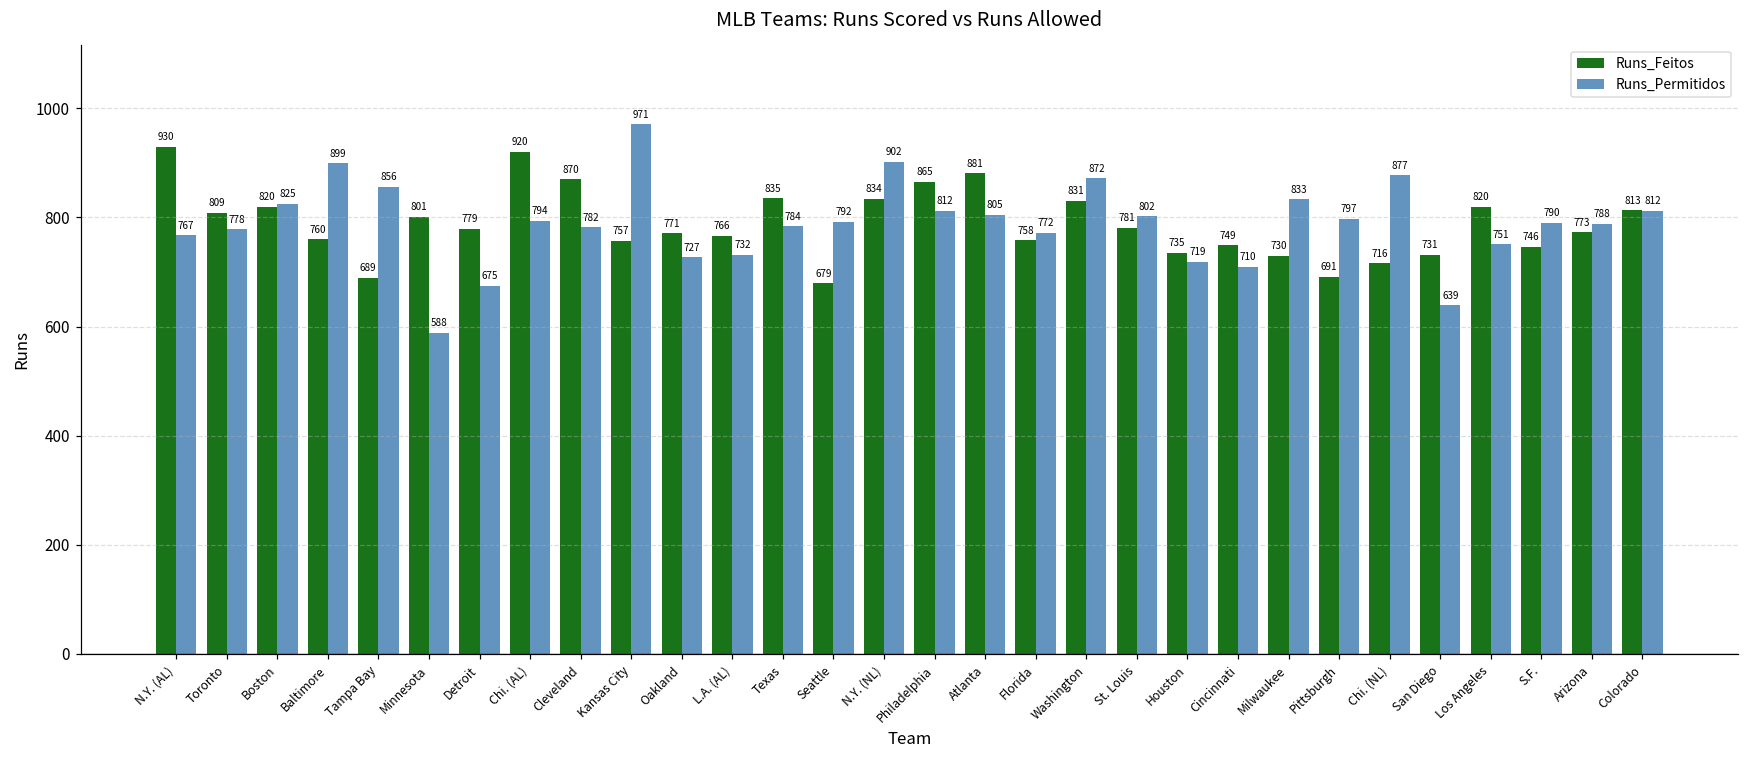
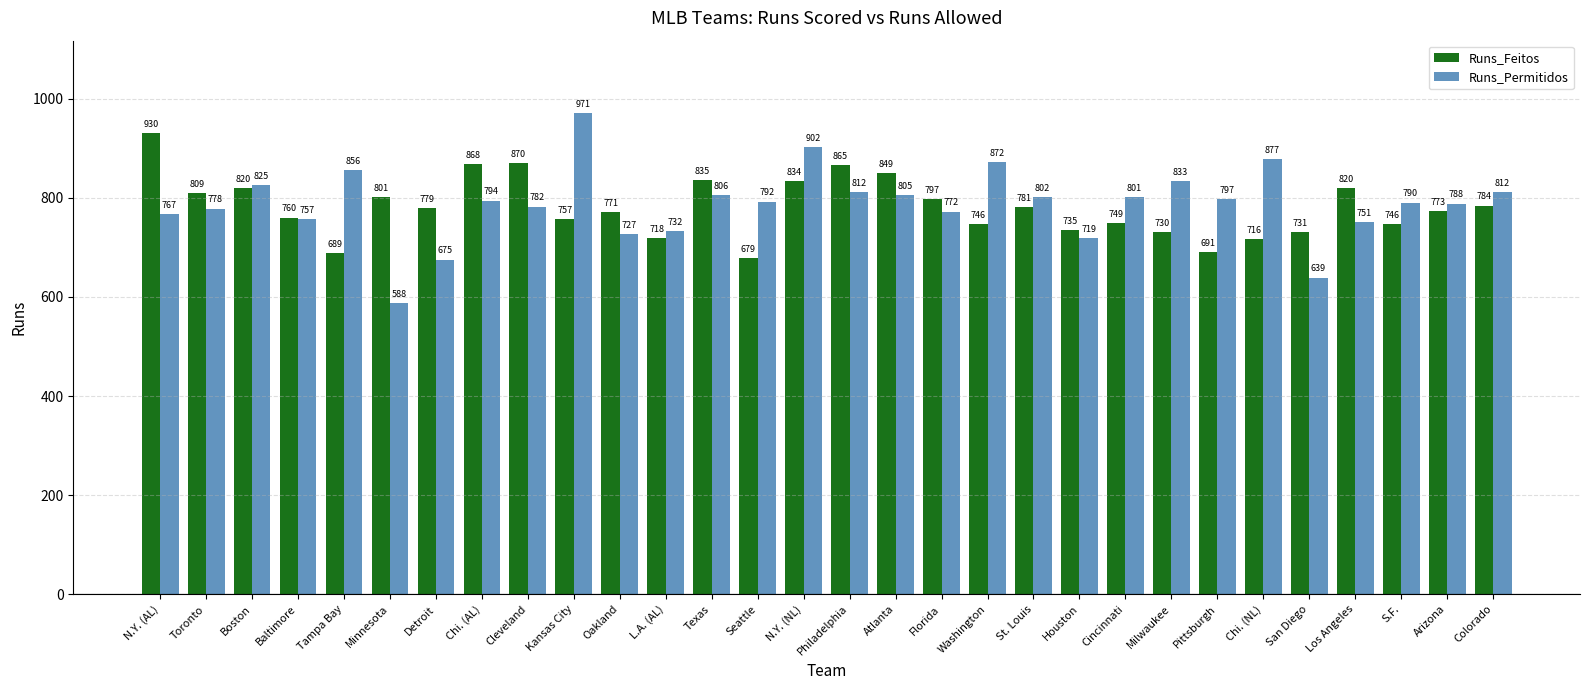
Runs_Permitidos, Baltimore: 899 -> 757
Runs_Feitos, Chi. (AL): 920 -> 868
Runs_Feitos, L.A. (AL): 766 -> 718
Runs_Permitidos, Texas: 784 -> 806
Runs_Feitos, Atlanta: 881 -> 849
Runs_Feitos, Florida: 758 -> 797
Runs_Feitos, Washington: 831 -> 746
Runs_Permitidos, Cincinnati: 710 -> 801
Runs_Feitos, Colorado: 813 -> 784
